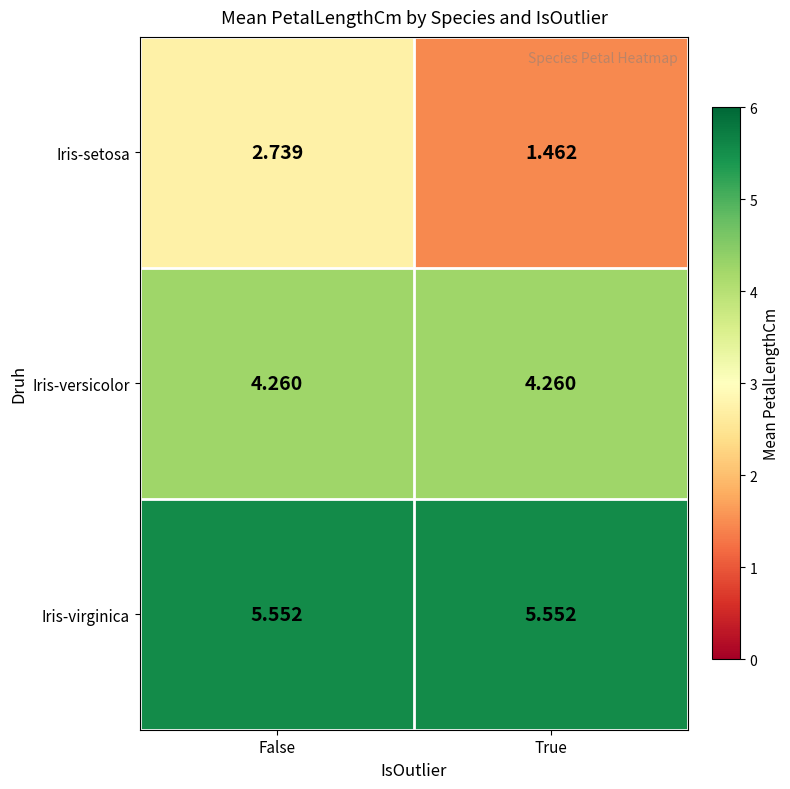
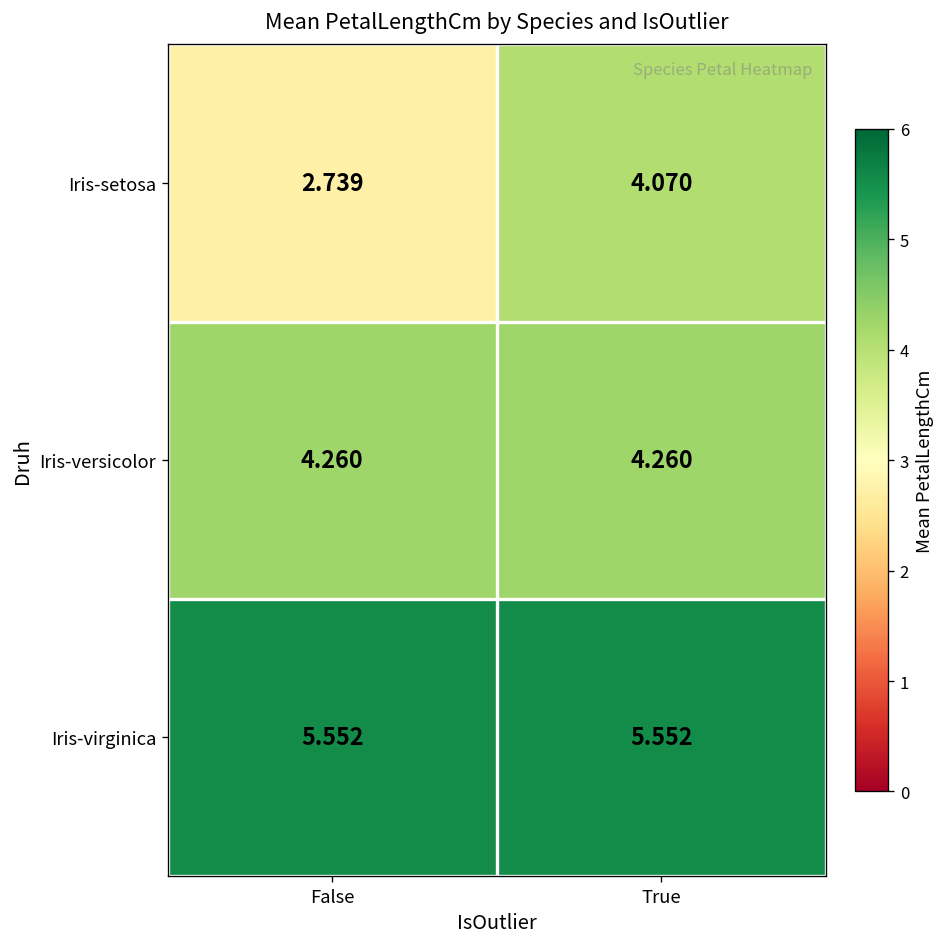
Iris-setosa, True: 1.462 -> 4.070
